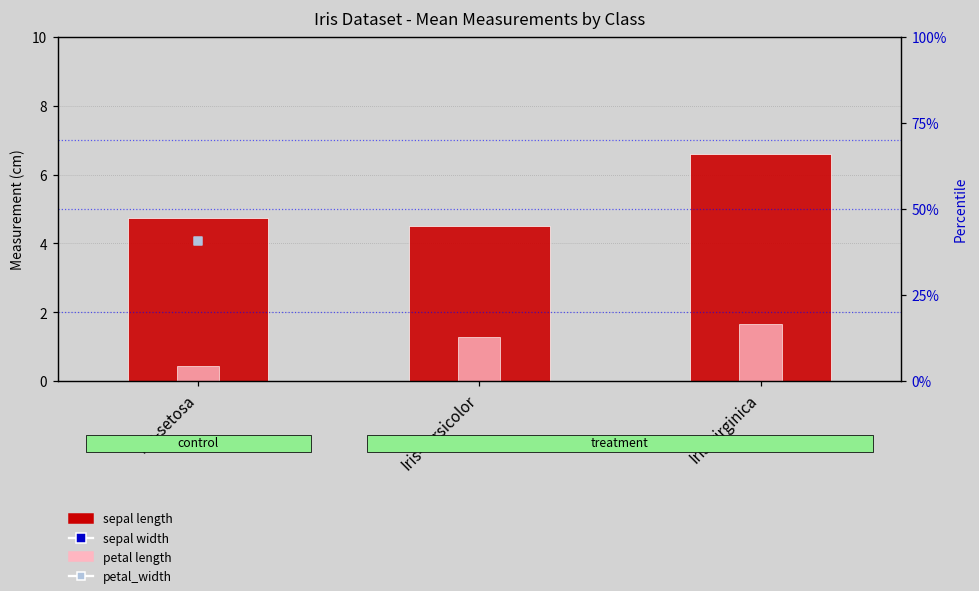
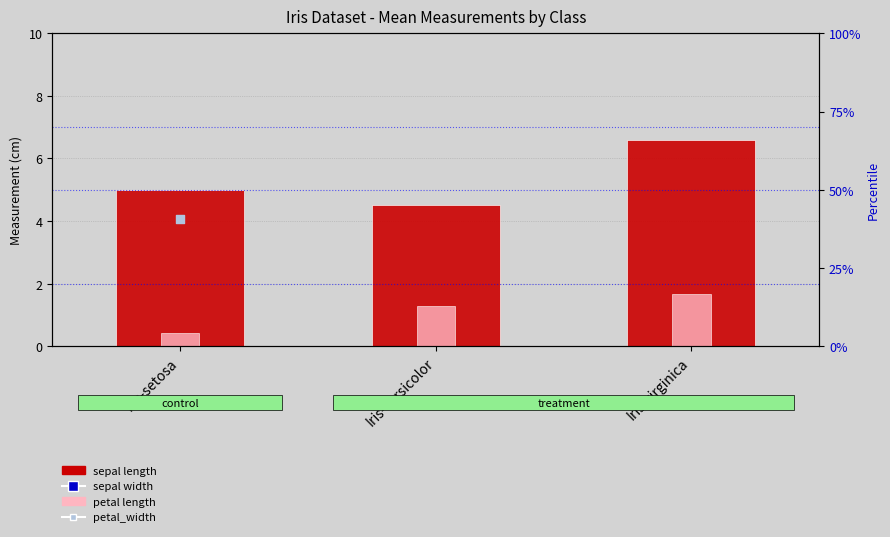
sepal length, Iris-setosa: 4.7 -> 5.0
